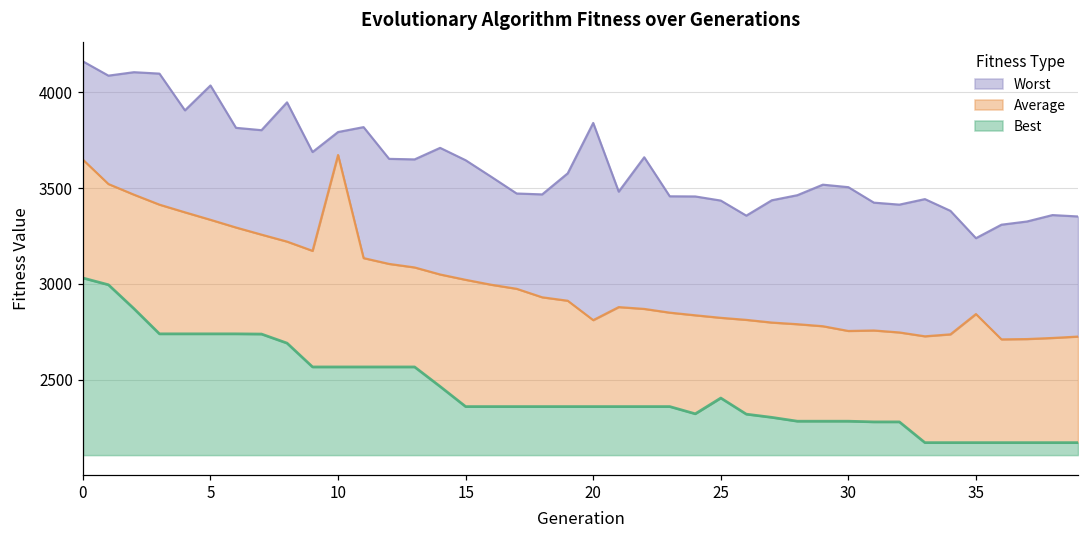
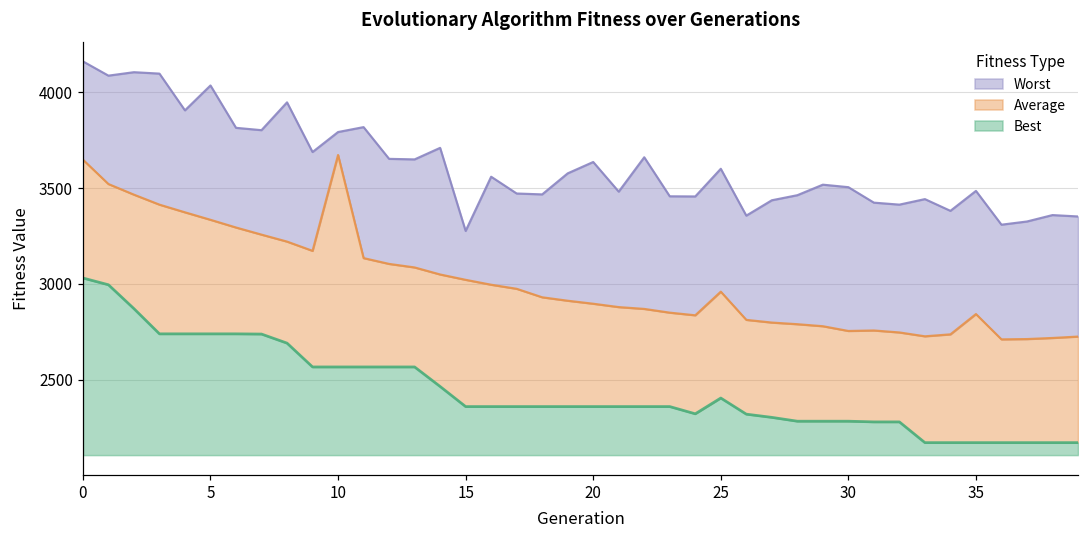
Worst, 15: 3650 -> 3280
Worst, 20: 3840 -> 3640
Average, 20: 2810 -> 2900
Worst, 25: 3430 -> 3600
Average, 25: 2820 -> 2960
Worst, 35: 3240 -> 3490
